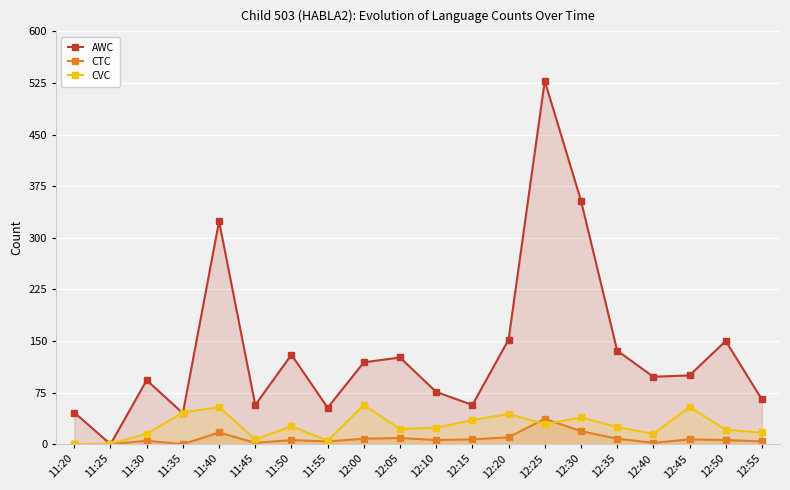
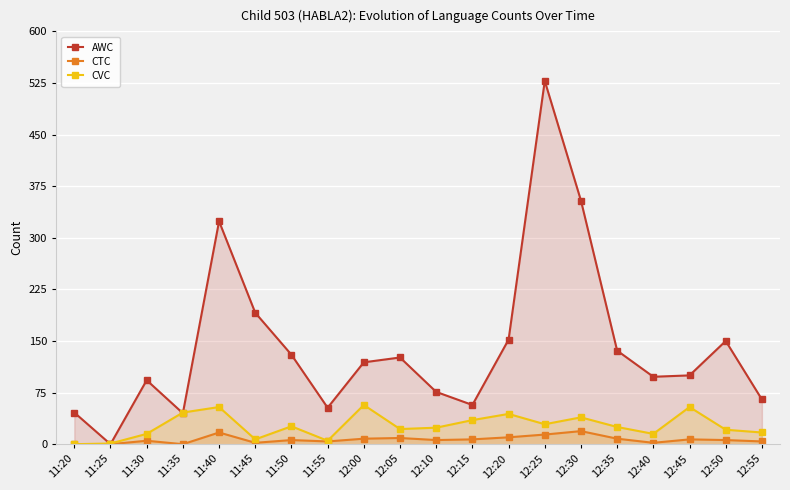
AWC, 11:45: 60 -> 190
CTC, 12:25: 40 -> 10
